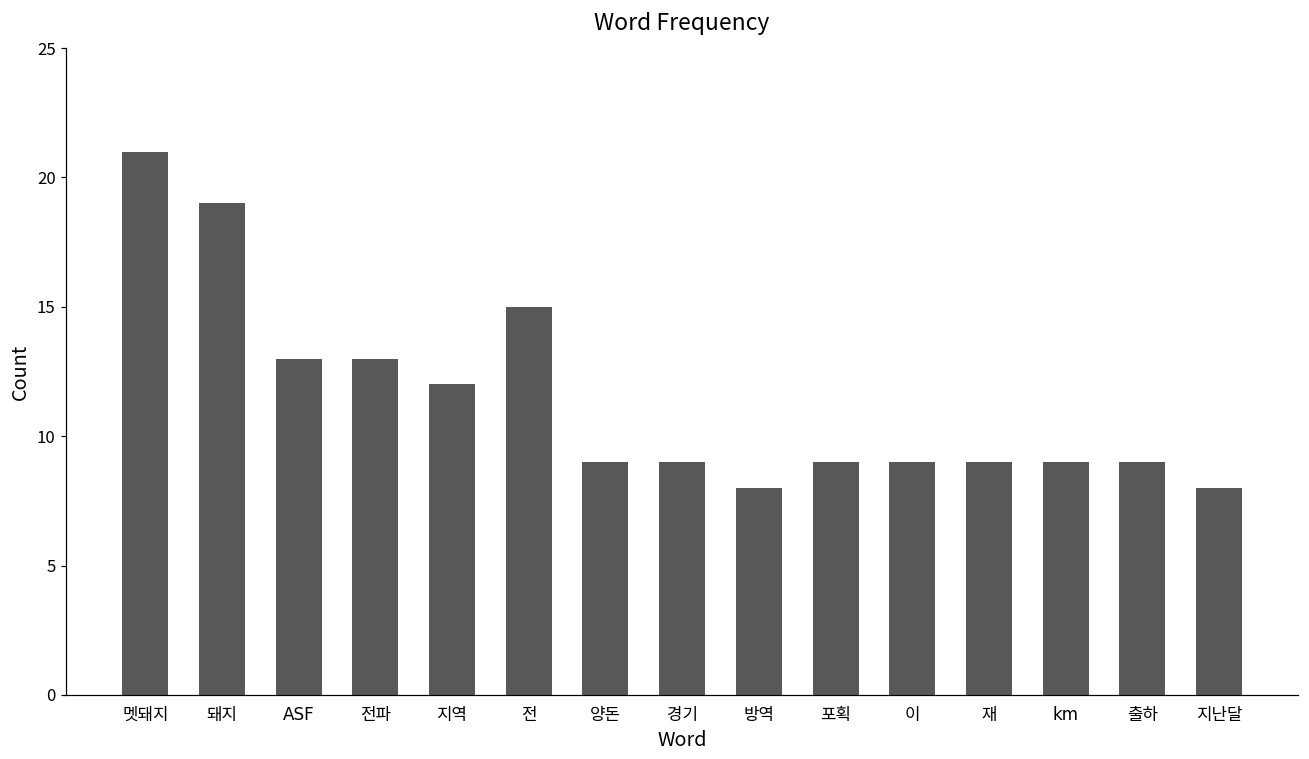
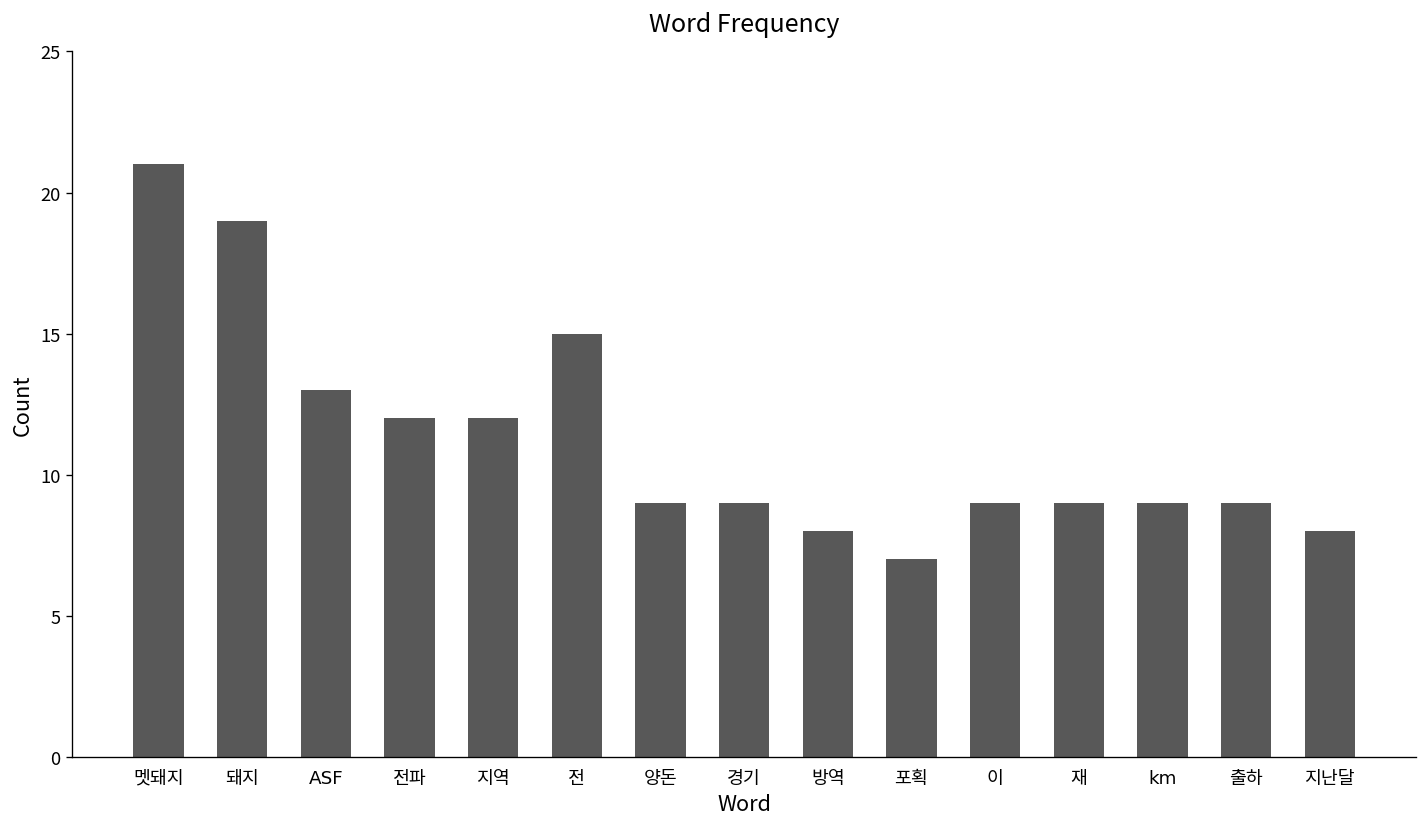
전파: 13 -> 12
포획: 9 -> 7
